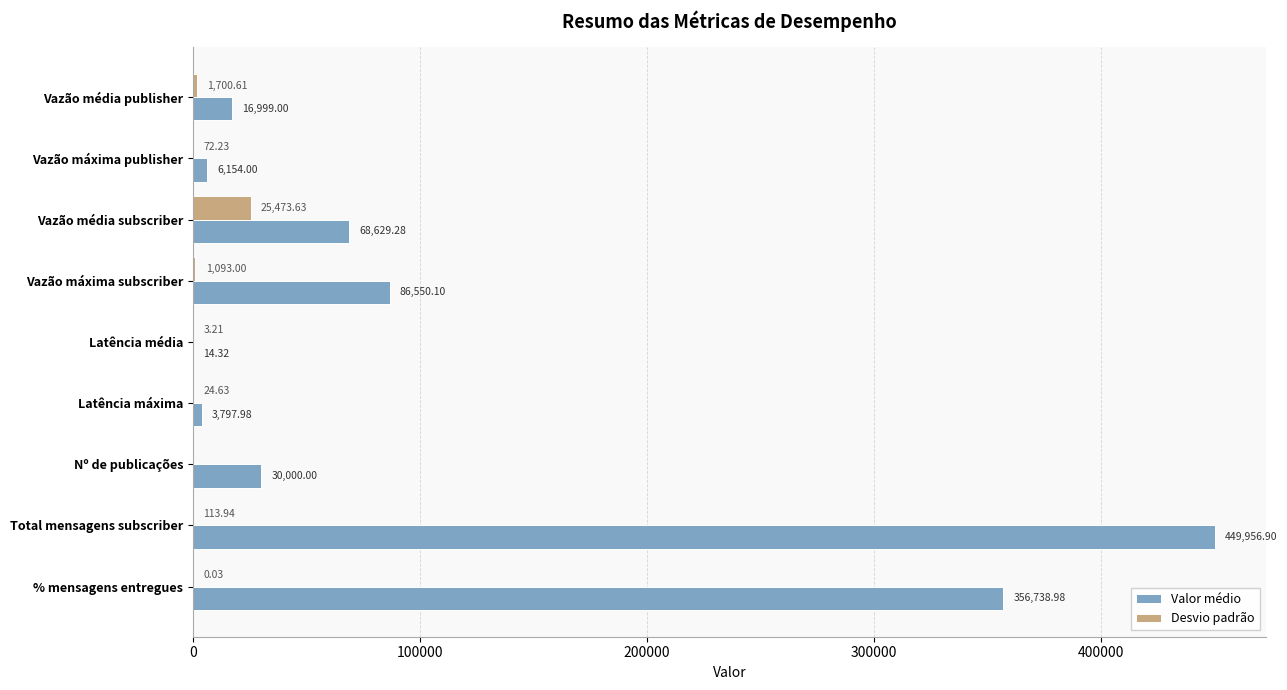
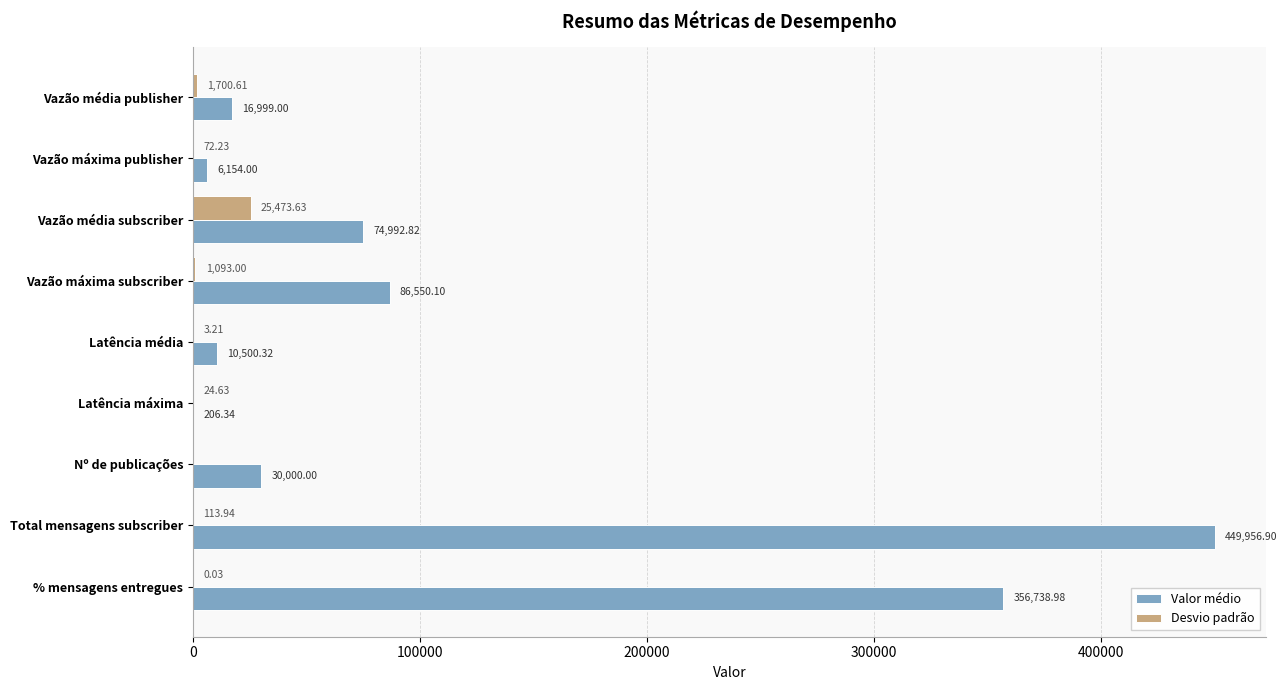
Valor médio, Vazão média subscriber: 68,629.28 -> 74,992.82
Valor médio, Latência média: 14.32 -> 10,500.32
Valor médio, Latência máxima: 3,797.98 -> 206.34
